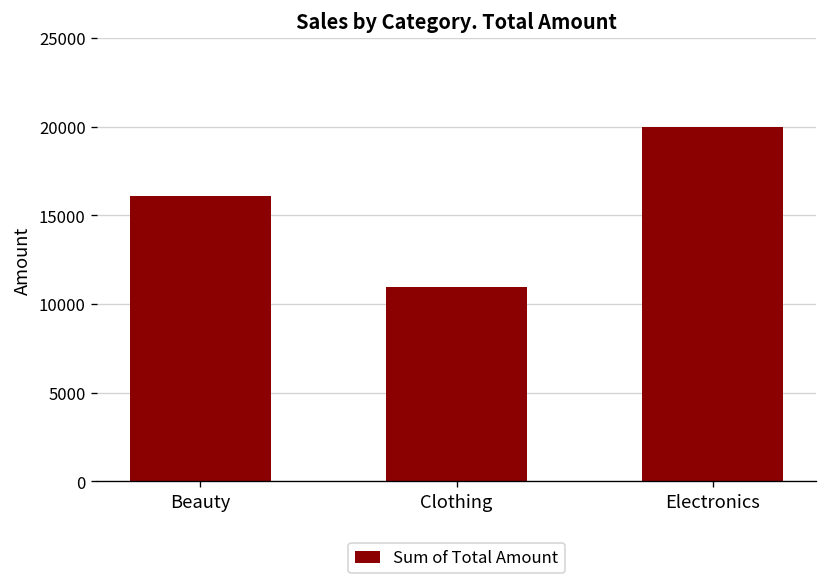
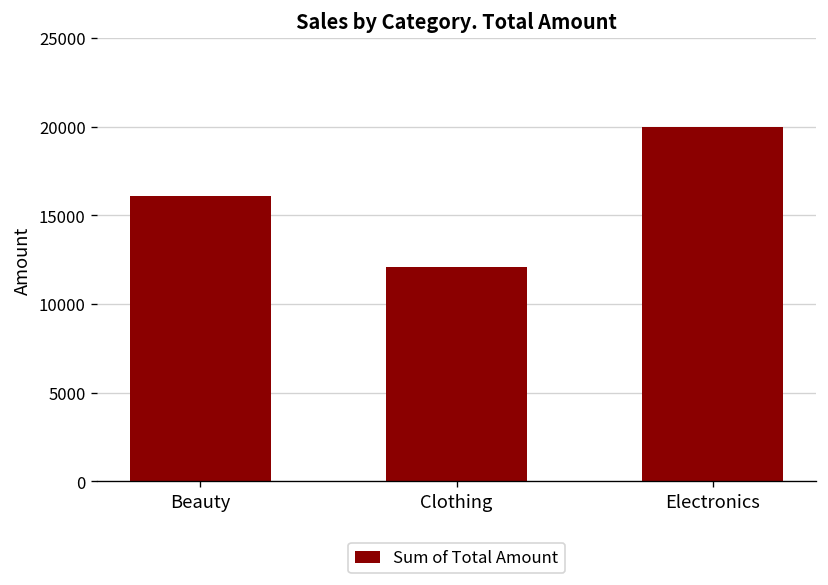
Clothing: 11000 -> 12100
